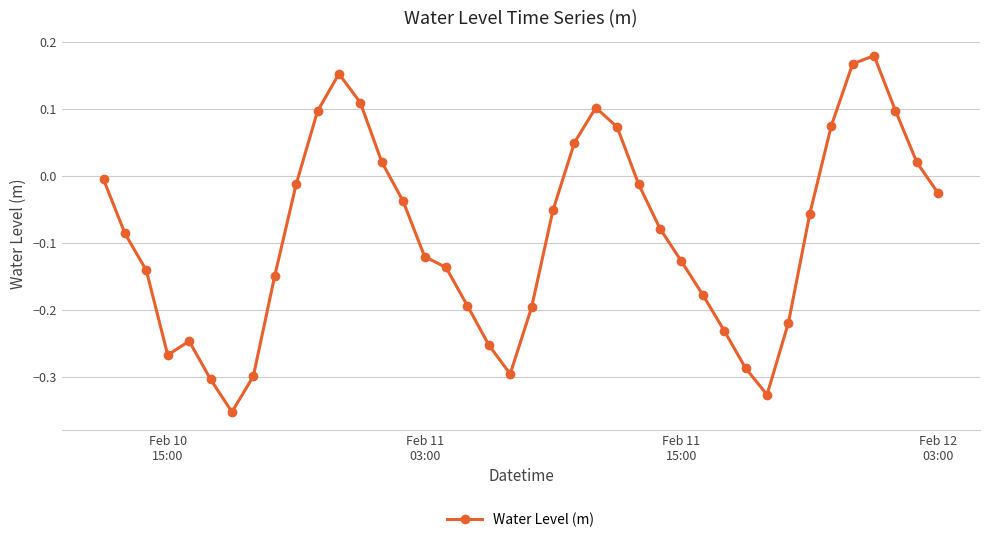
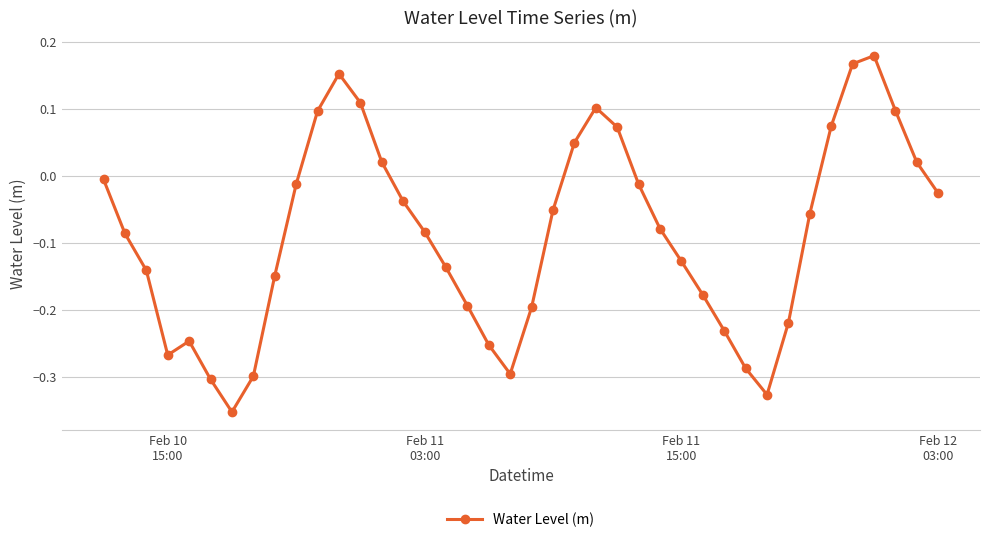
Feb 11 03:00: -0.12 -> -0.08
